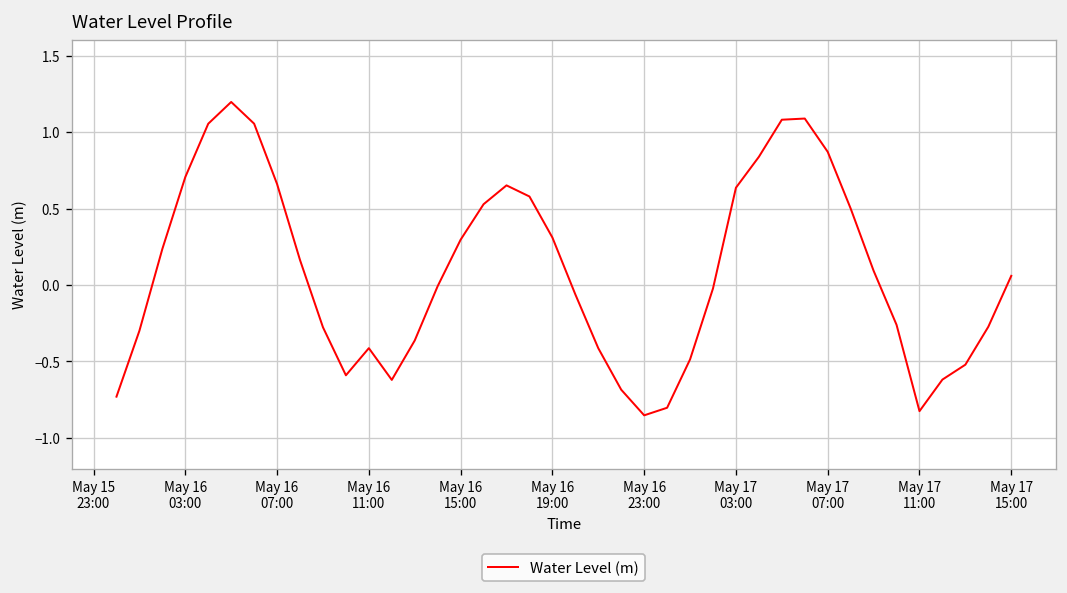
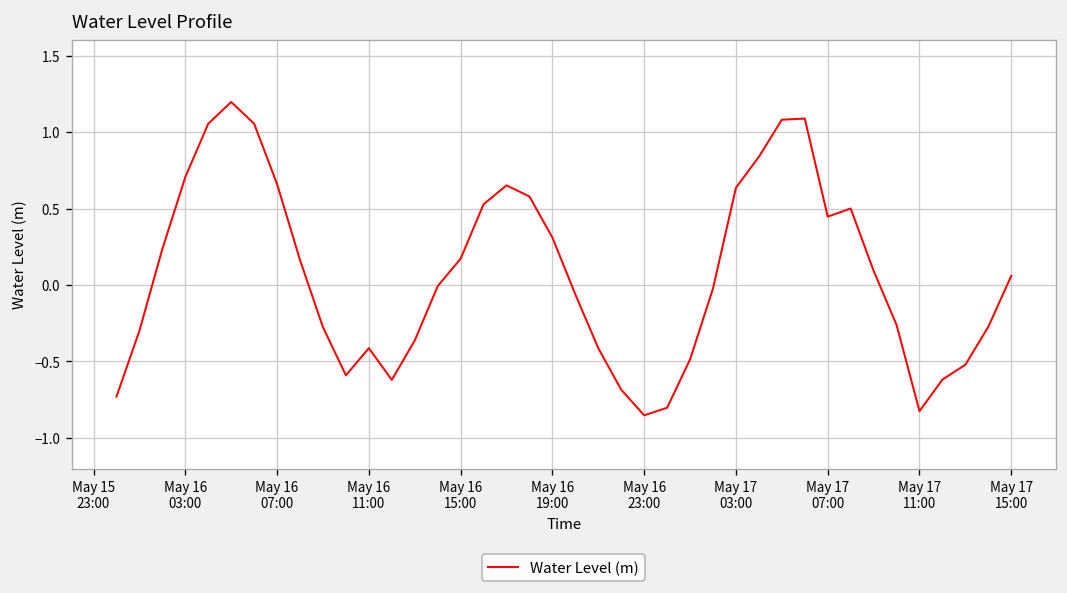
May 16 15:00: 0.30 -> 0.17
May 17 07:00: 0.87 -> 0.45
